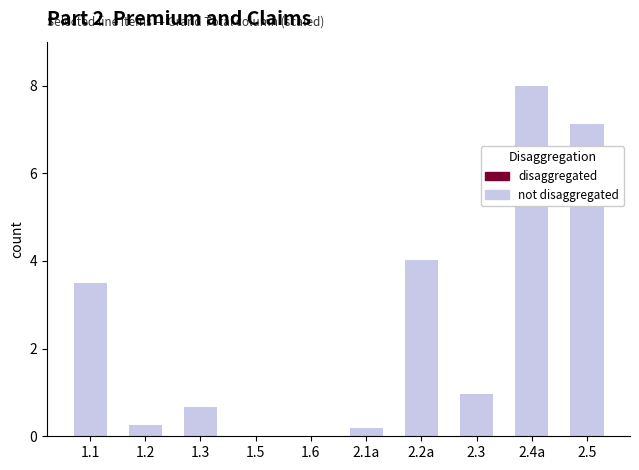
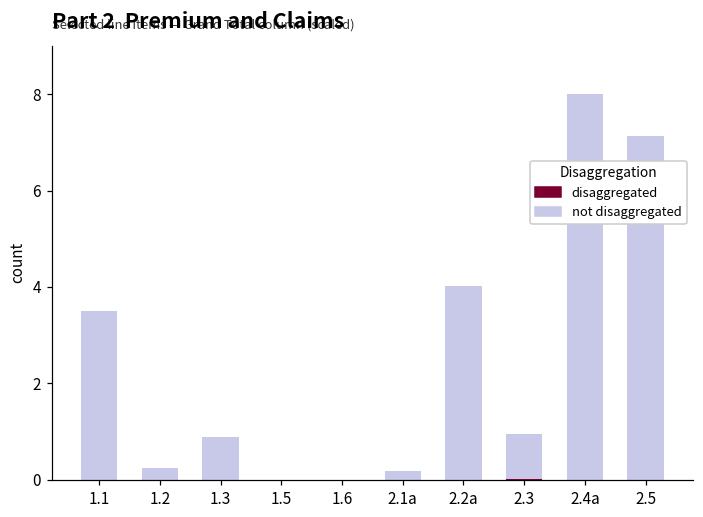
not disaggregated, 1.3: 0.7 -> 0.9
